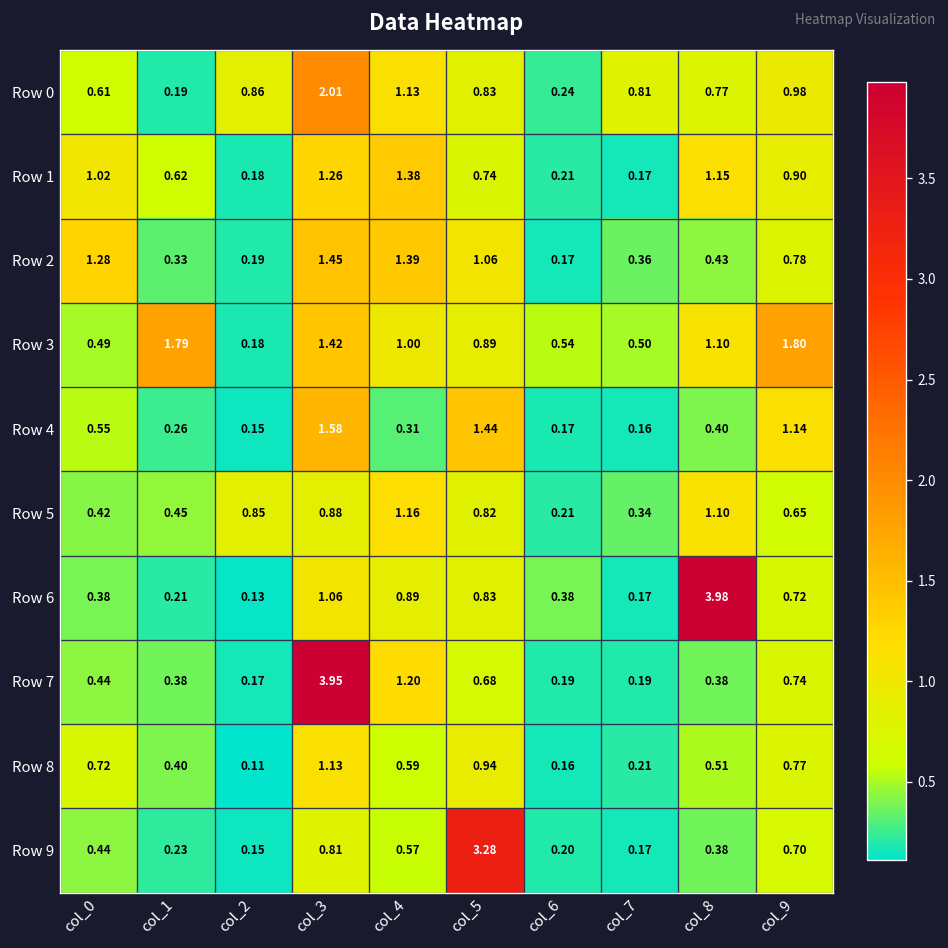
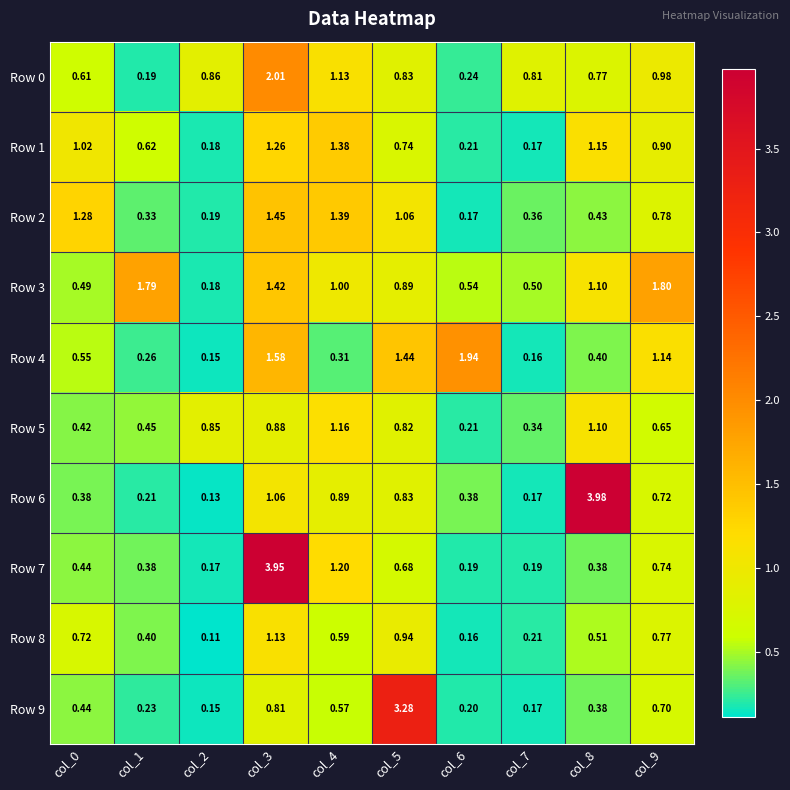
Row 4, col_6: 0.17 -> 1.94
